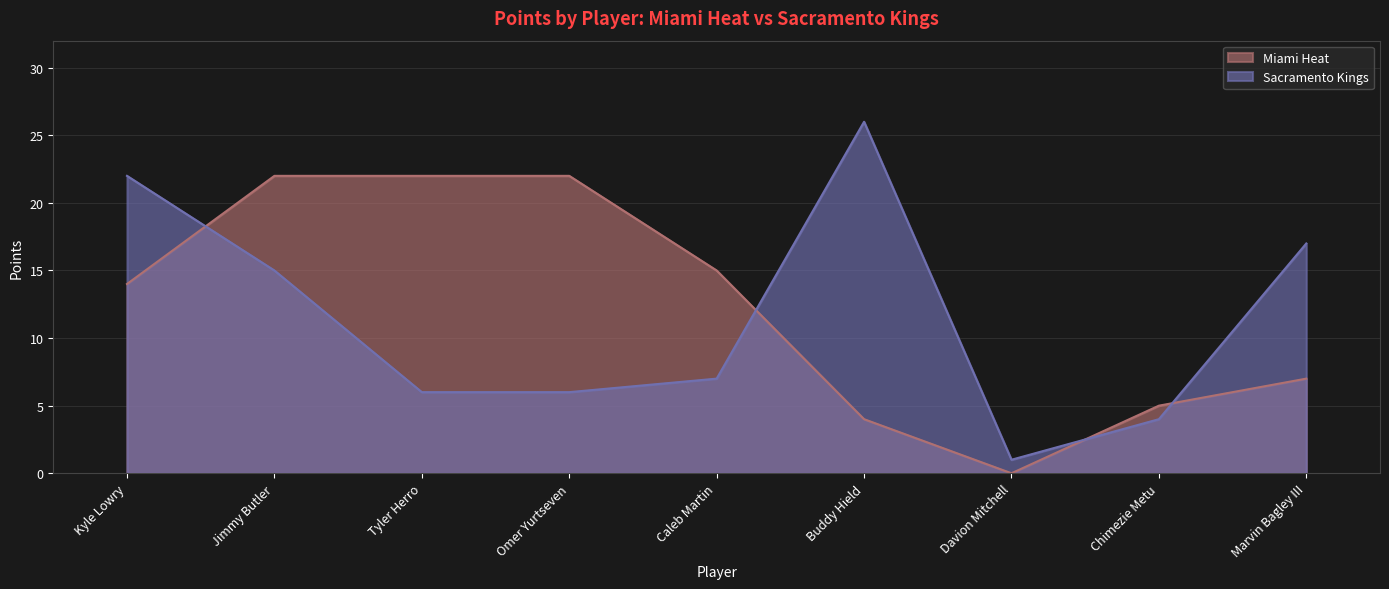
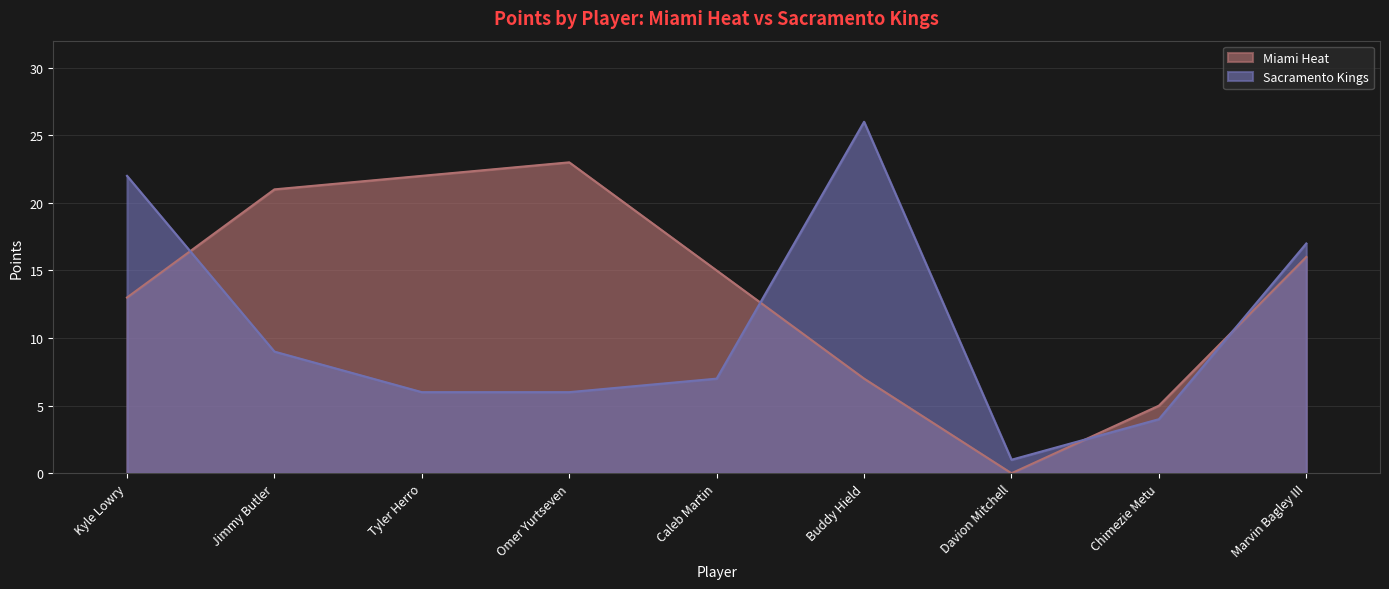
Miami Heat, Kyle Lowry: 14 -> 13
Miami Heat, Jimmy Butler: 22 -> 21
Sacramento Kings, Jimmy Butler: 15 -> 9
Miami Heat, Omer Yurtseven: 22 -> 23
Miami Heat, Buddy Hield: 4 -> 7
Miami Heat, Marvin Bagley III: 7 -> 16
